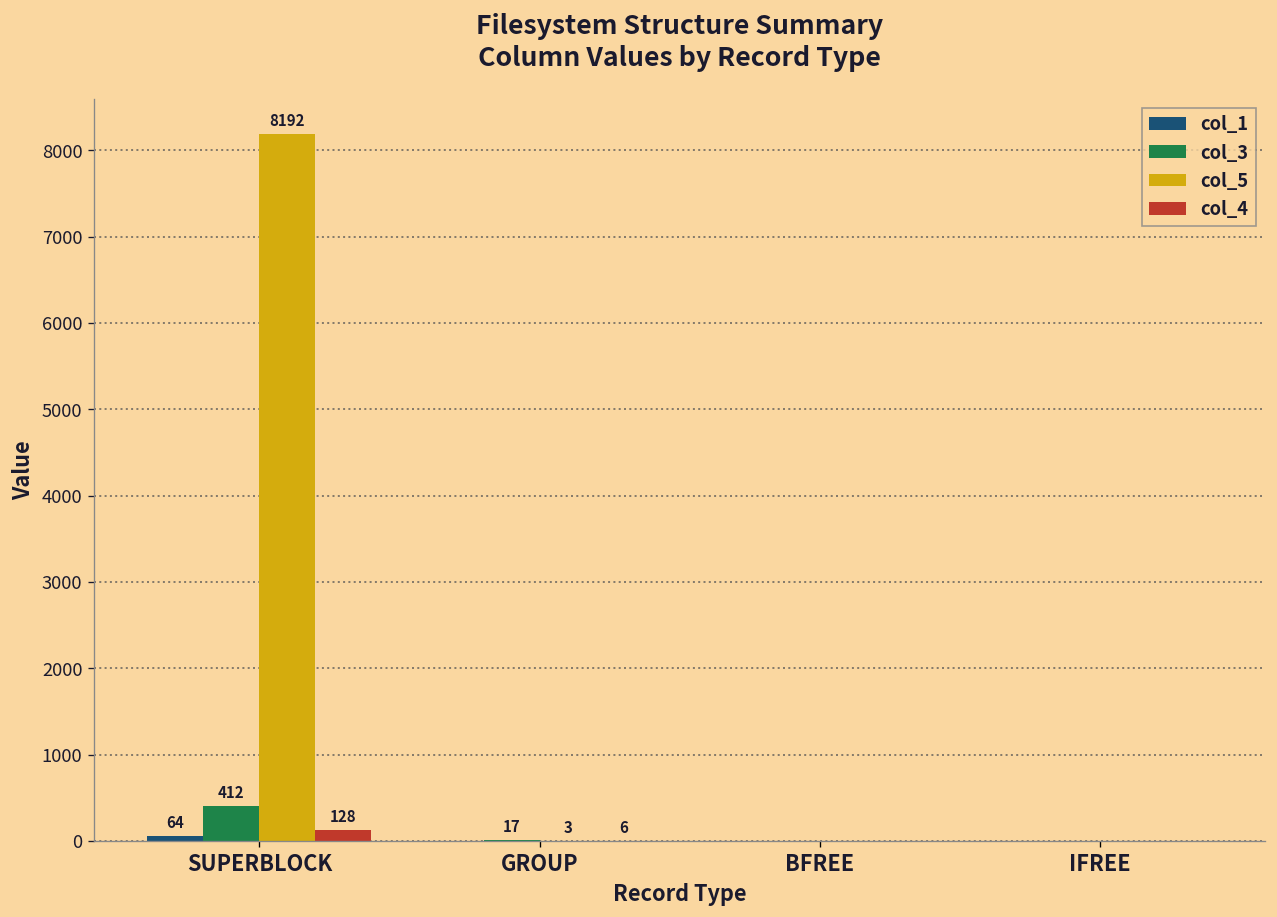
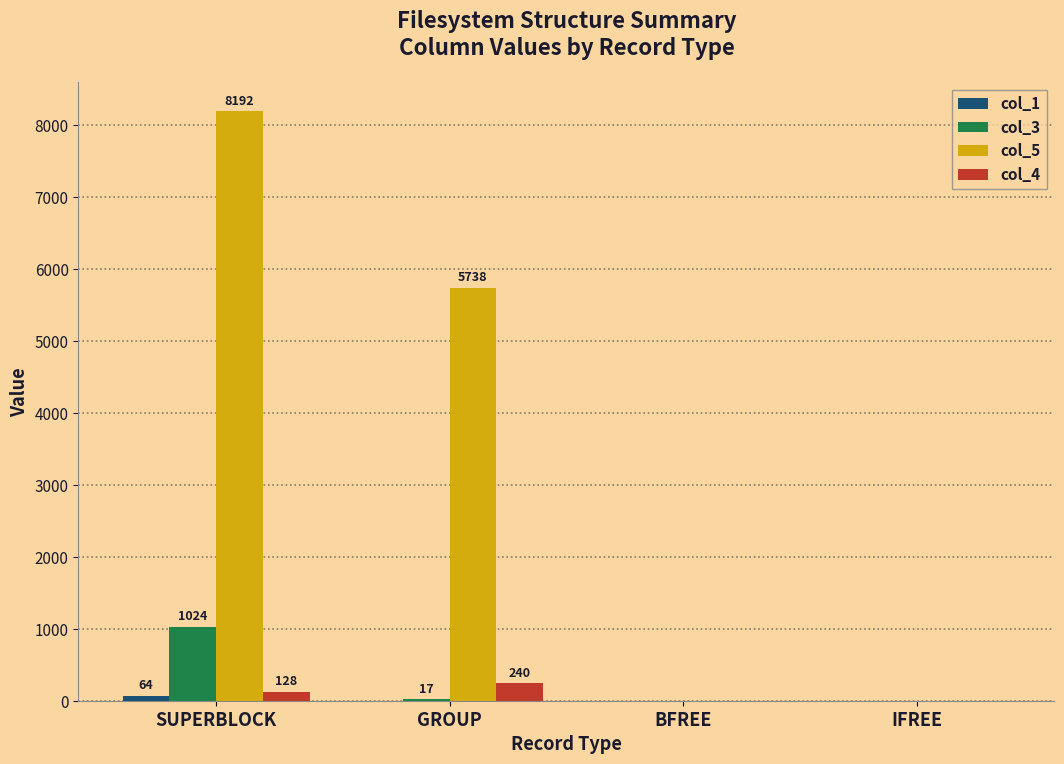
col_3, SUPERBLOCK: 412 -> 1024
col_5, GROUP: 3 -> 5738
col_4, GROUP: 6 -> 240
